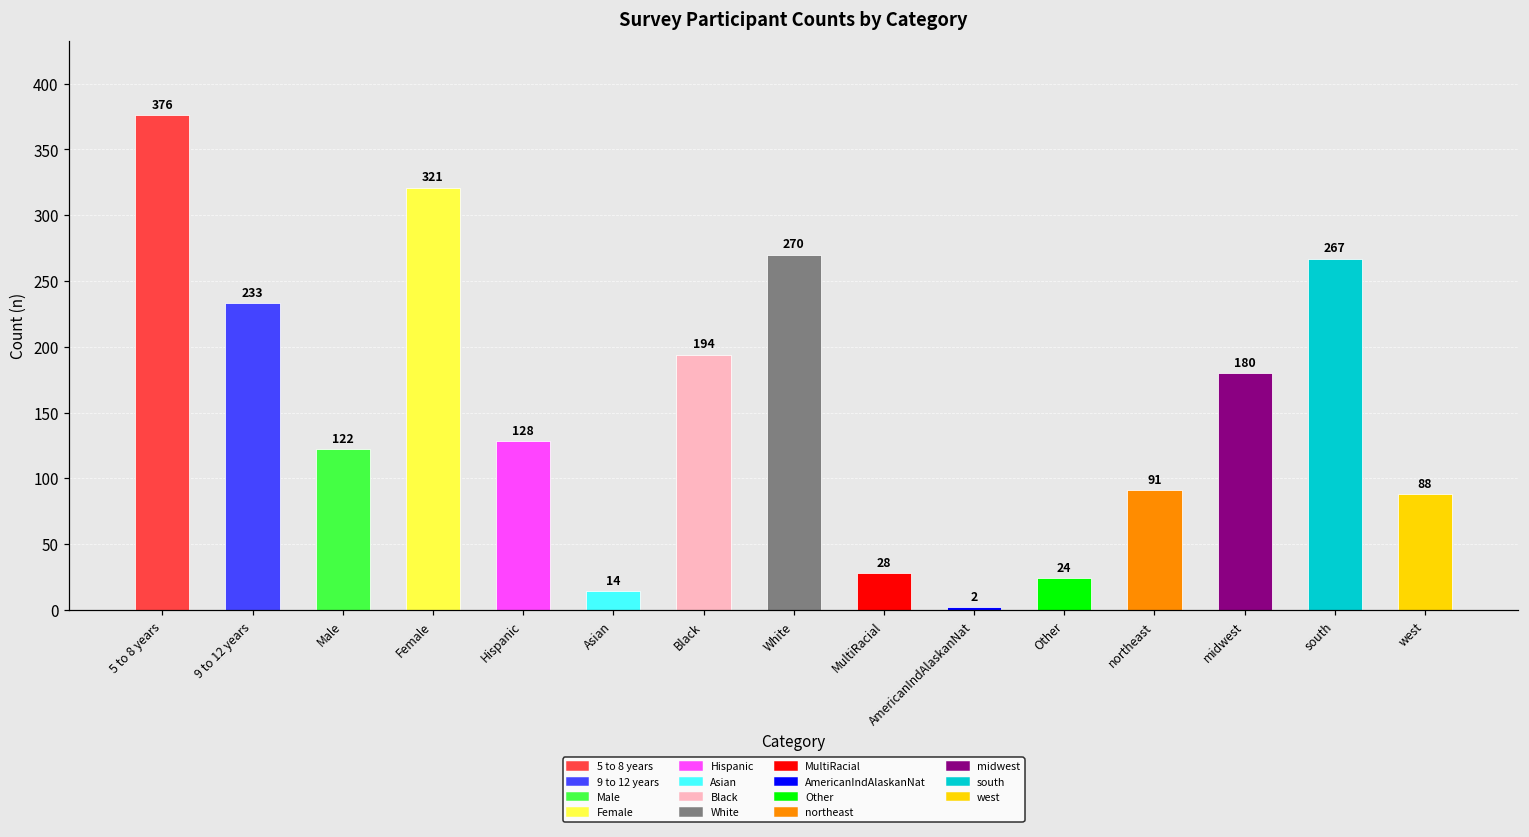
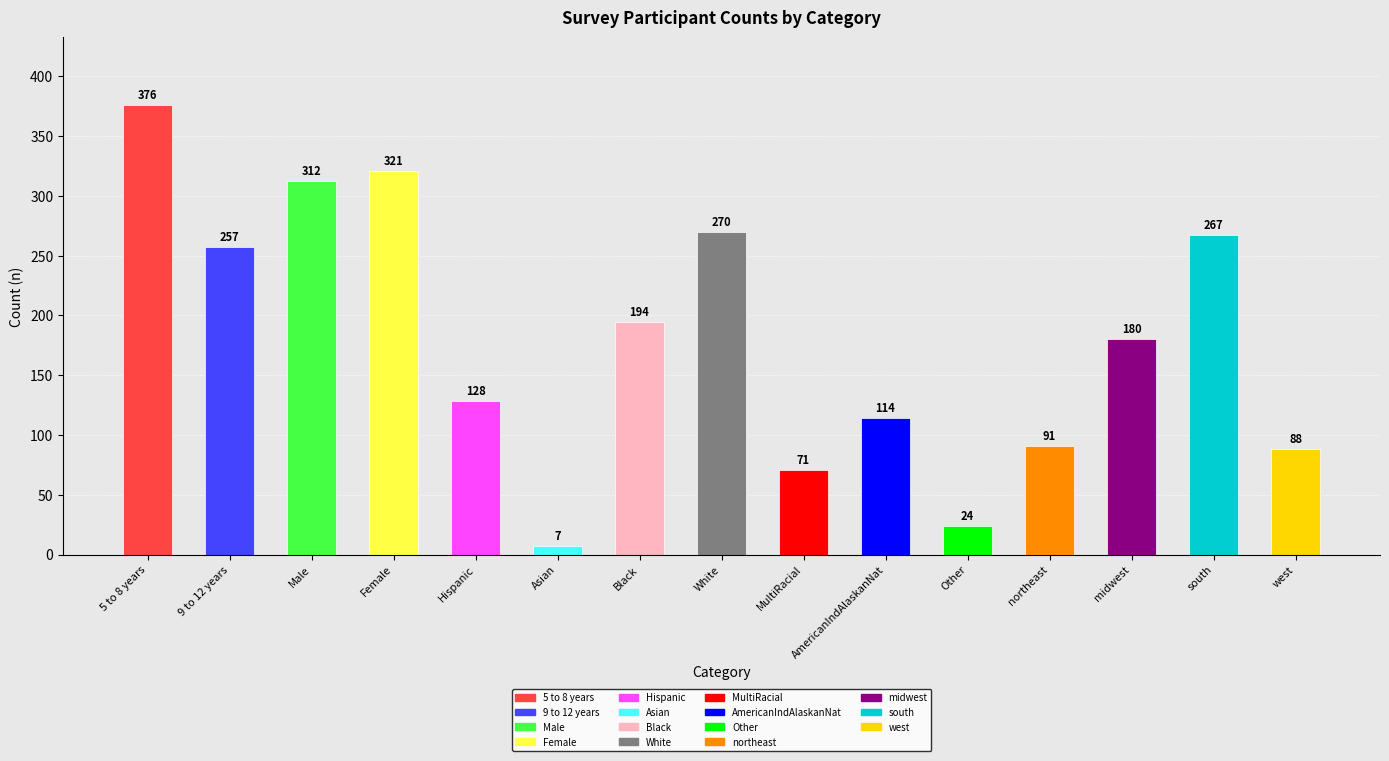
9 to 12 years: 233 -> 257
Male: 122 -> 312
Asian: 14 -> 7
MultiRacial: 28 -> 71
AmericanIndAlaskanNat: 2 -> 114
